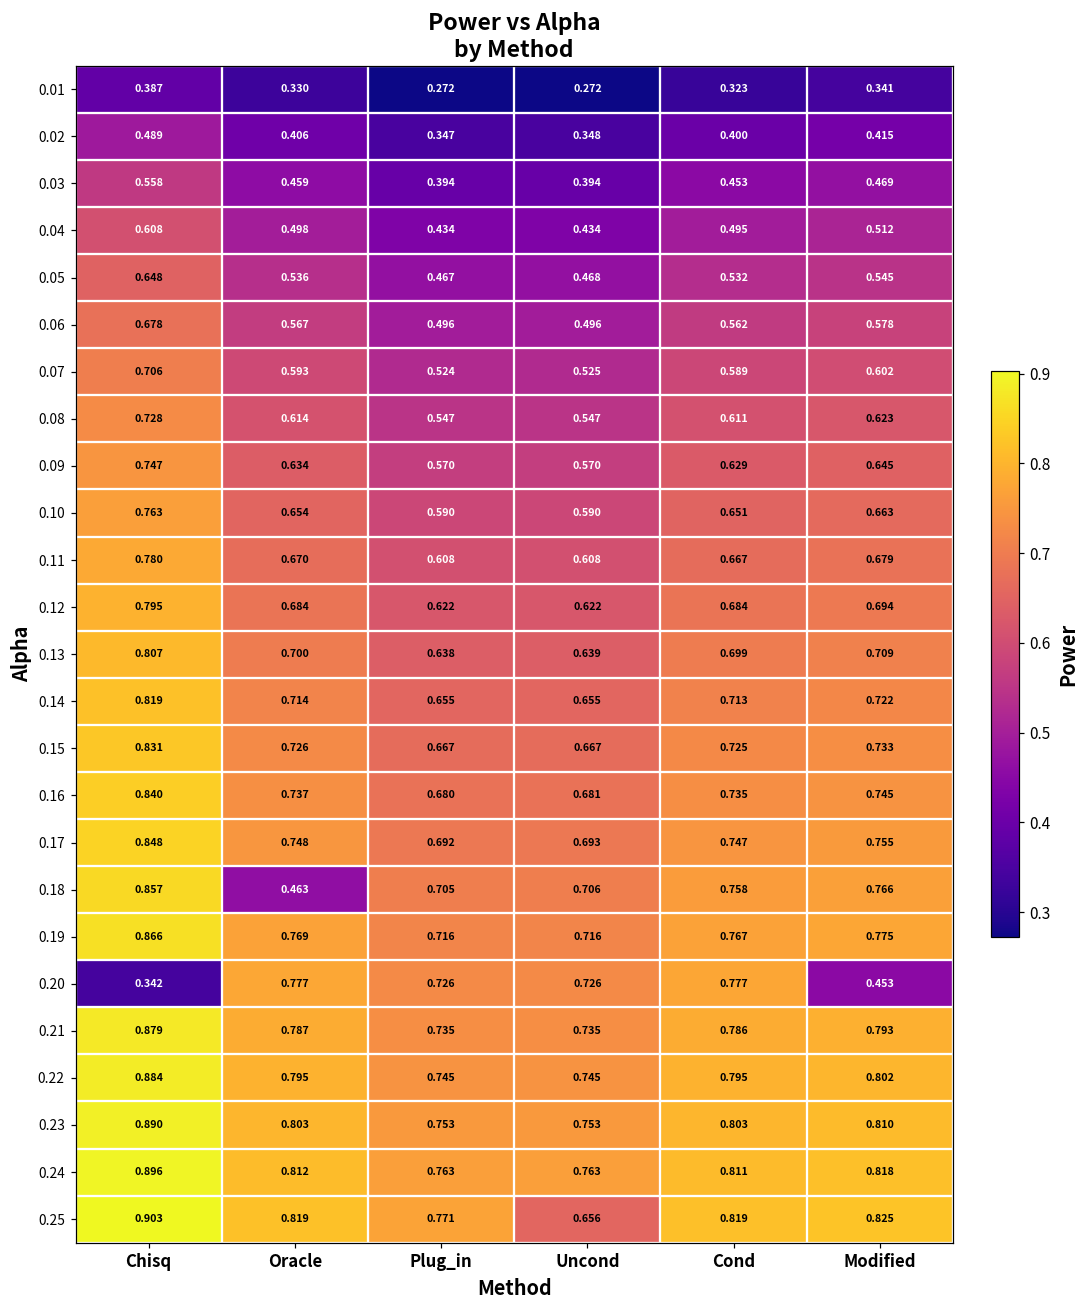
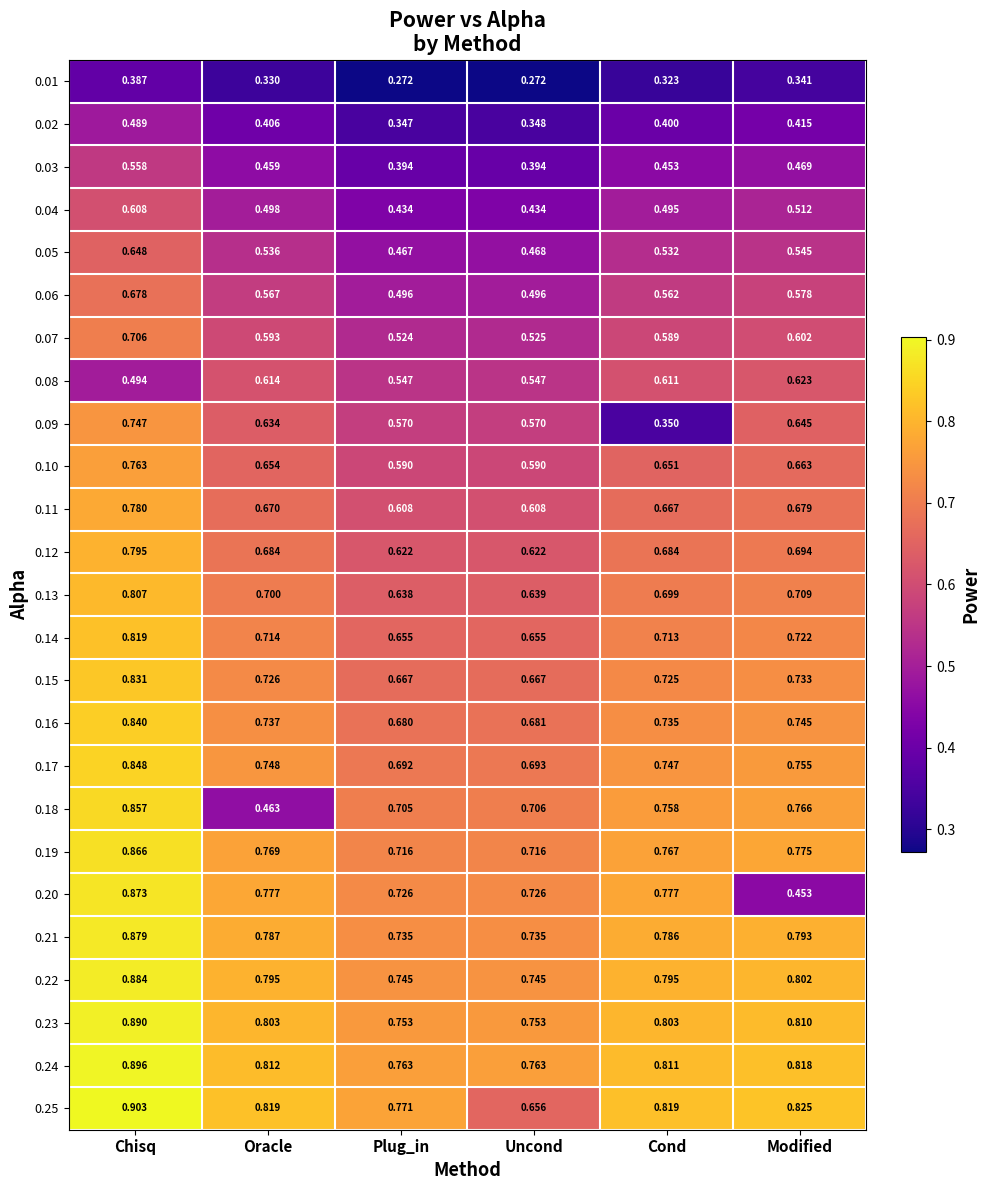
0.08, Chisq: 0.728 -> 0.494
0.09, Cond: 0.629 -> 0.350
0.20, Chisq: 0.342 -> 0.873
